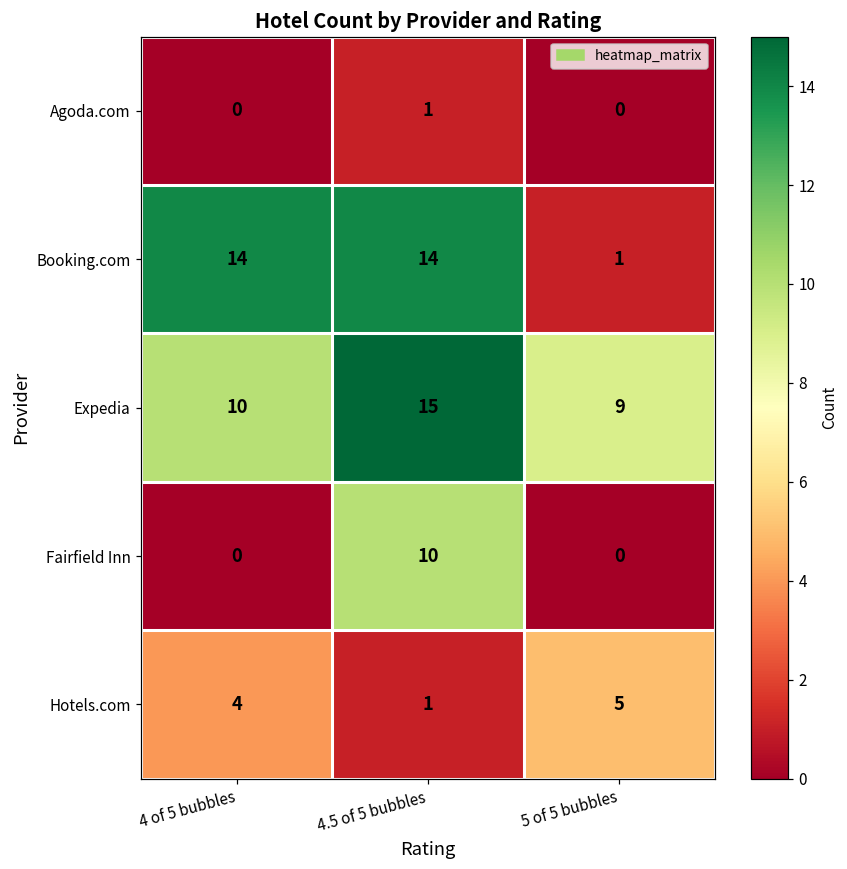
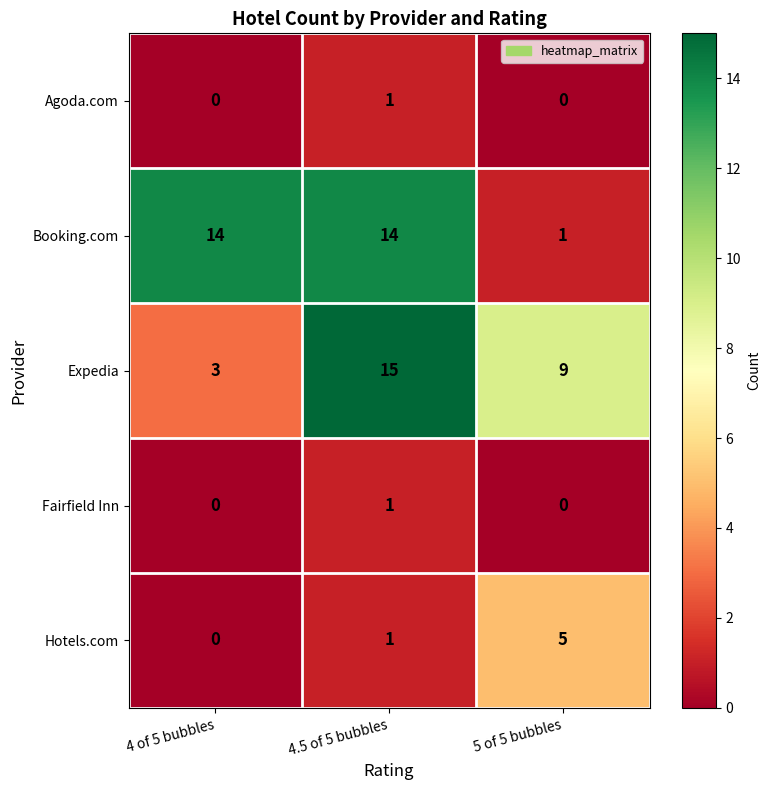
Expedia, 4 of 5 bubbles: 10 -> 3
Fairfield Inn, 4.5 of 5 bubbles: 10 -> 1
Hotels.com, 4 of 5 bubbles: 4 -> 0
